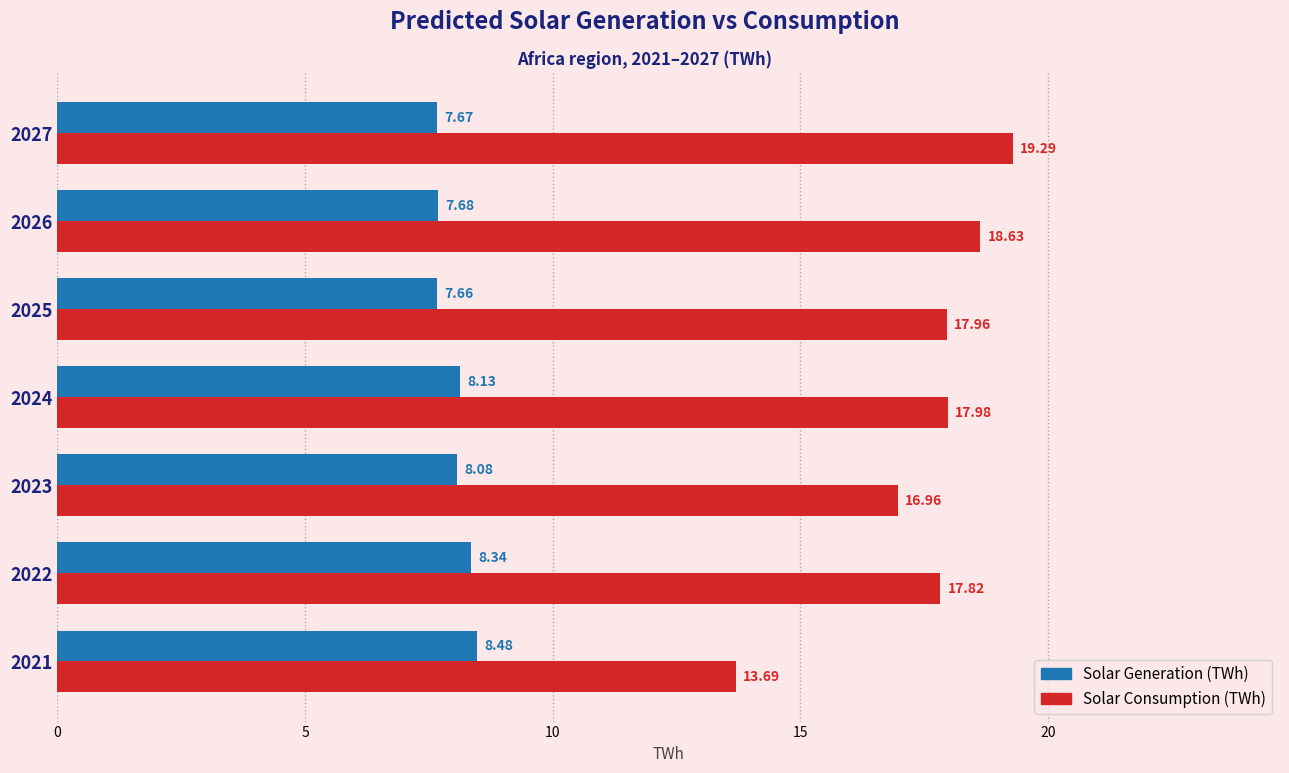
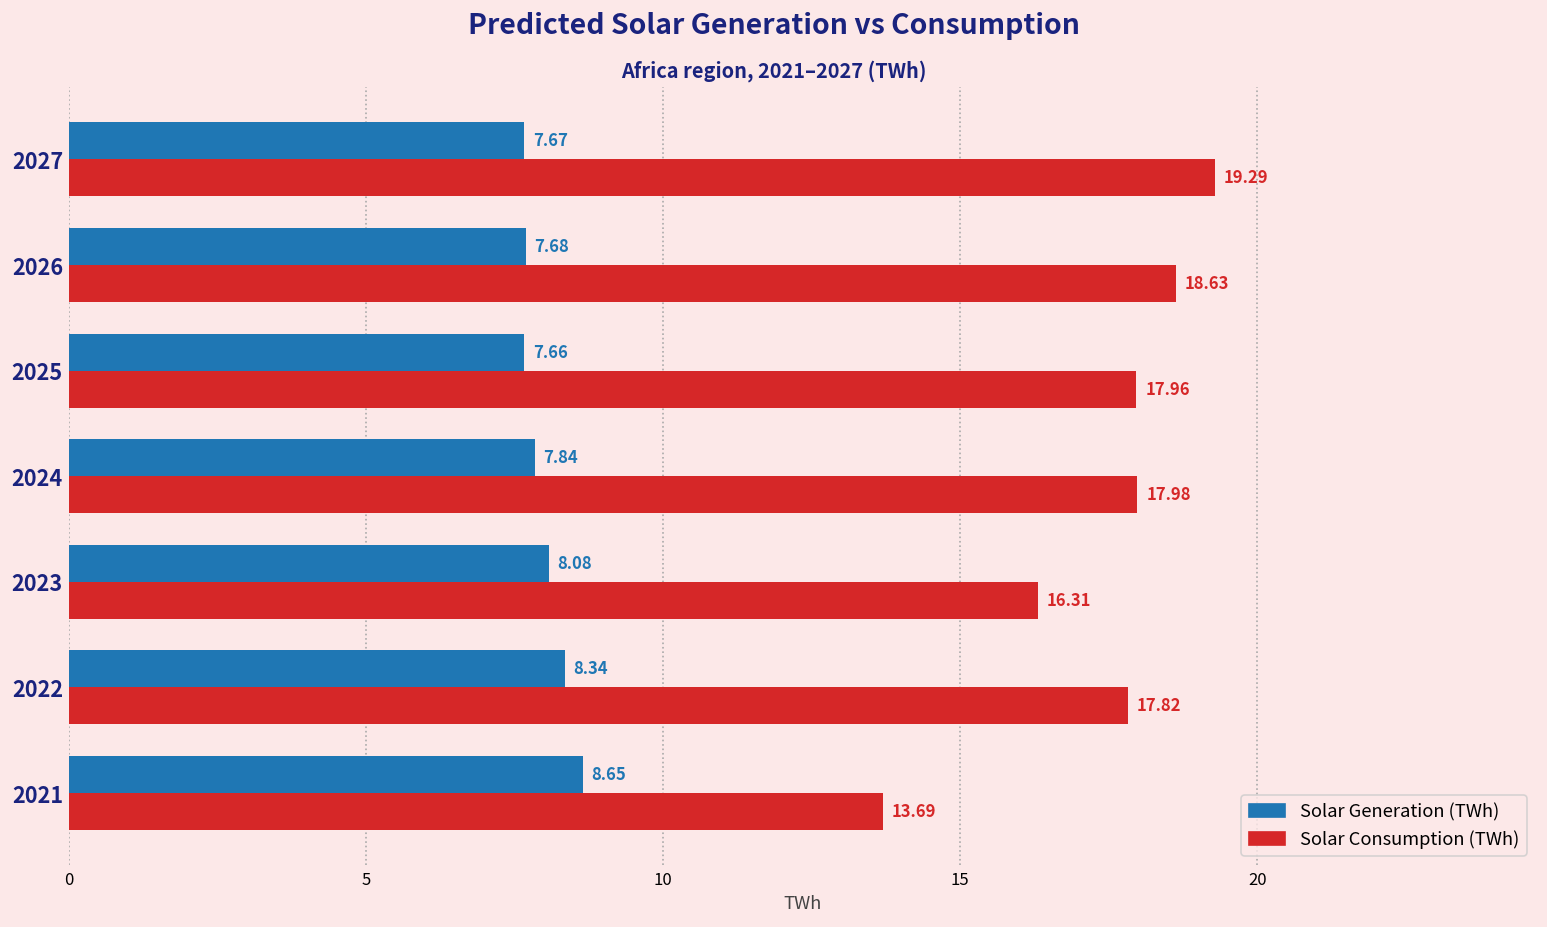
Solar Generation (TWh), 2024: 8.13 -> 7.84
Solar Consumption (TWh), 2023: 16.96 -> 16.31
Solar Generation (TWh), 2021: 8.48 -> 8.65
